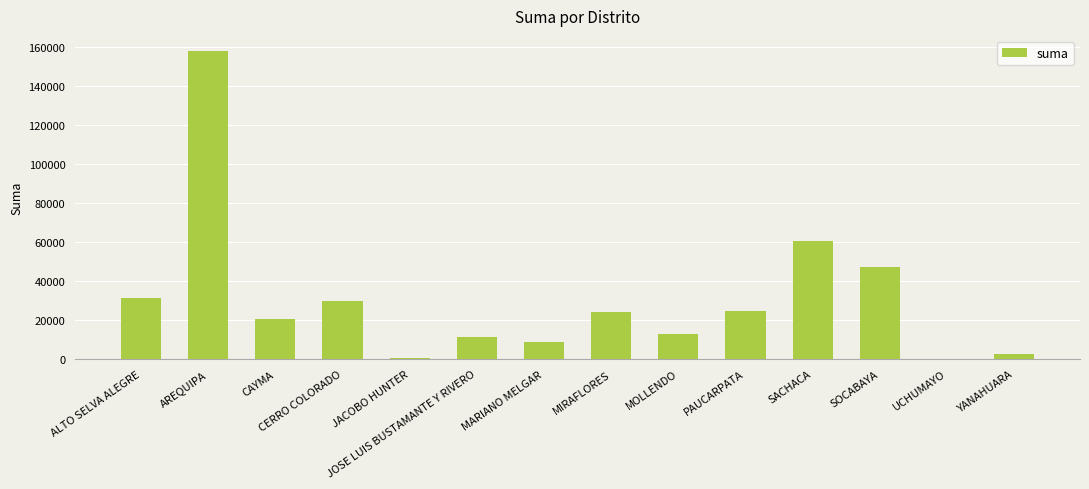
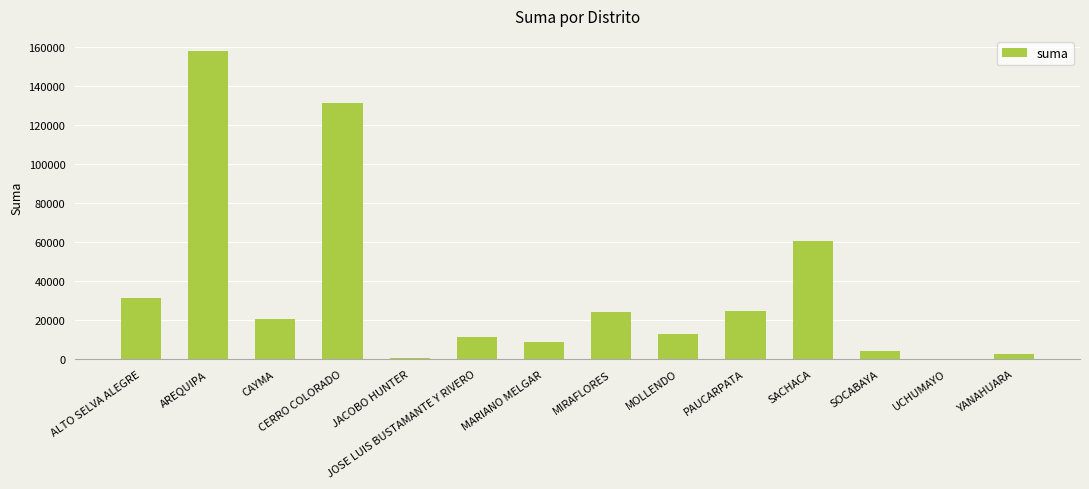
CERRO COLORADO: 30000 -> 131000
SOCABAYA: 47000 -> 4000
